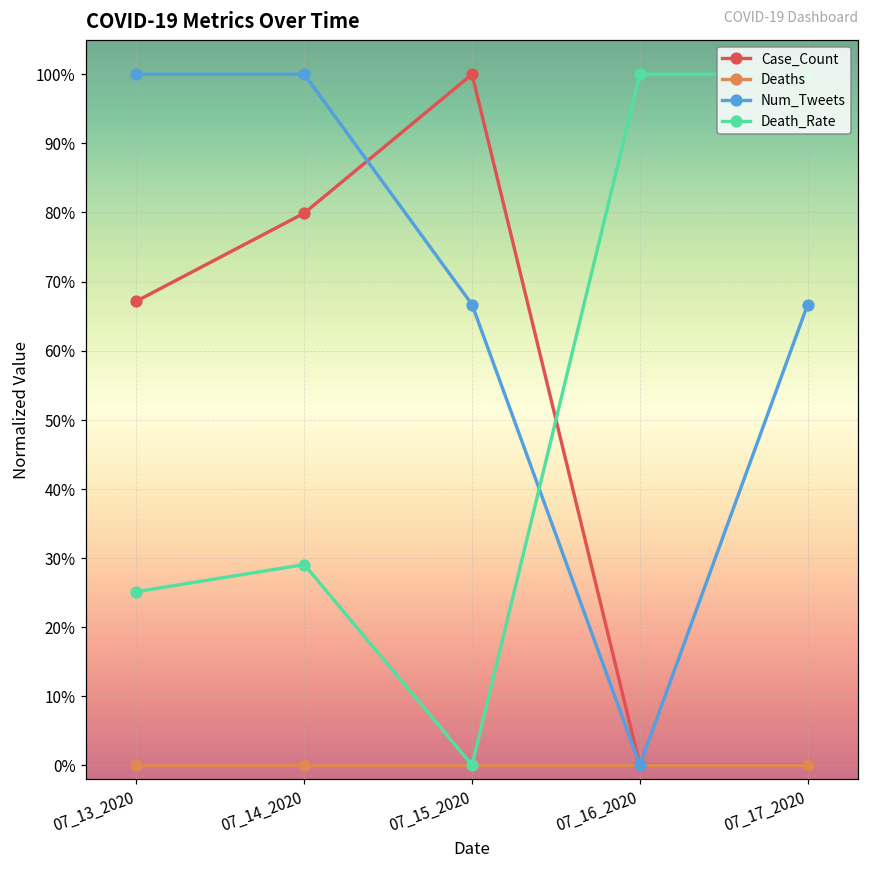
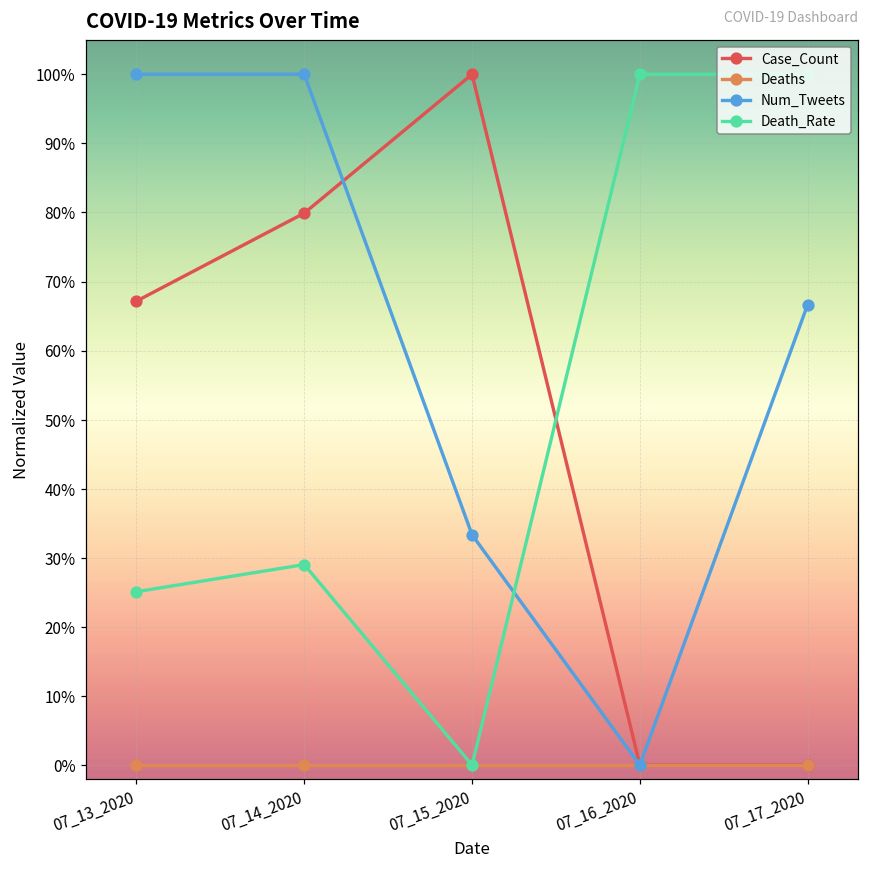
Num_Tweets, 07_15_2020: 67% -> 33%
